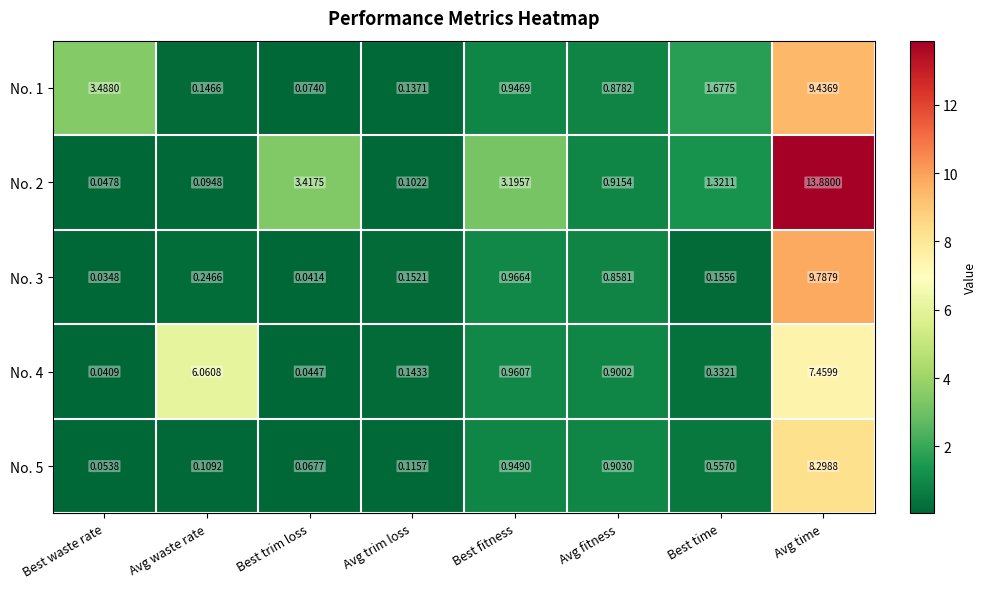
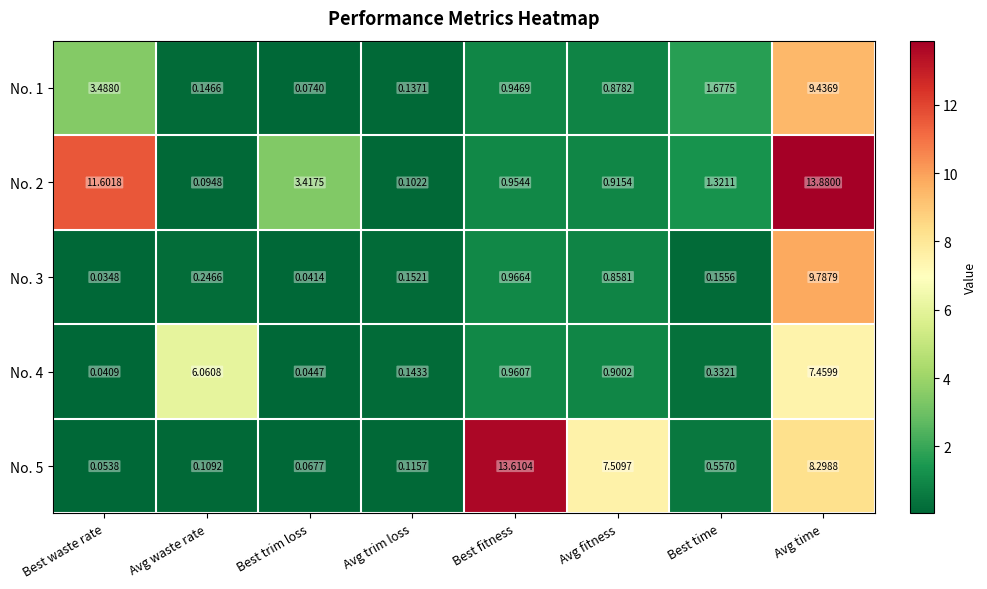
No. 2, Best waste rate: 0.0478 -> 11.6018
No. 2, Best fitness: 3.1957 -> 0.9544
No. 5, Best fitness: 0.9490 -> 13.6104
No. 5, Avg fitness: 0.9030 -> 7.5097
